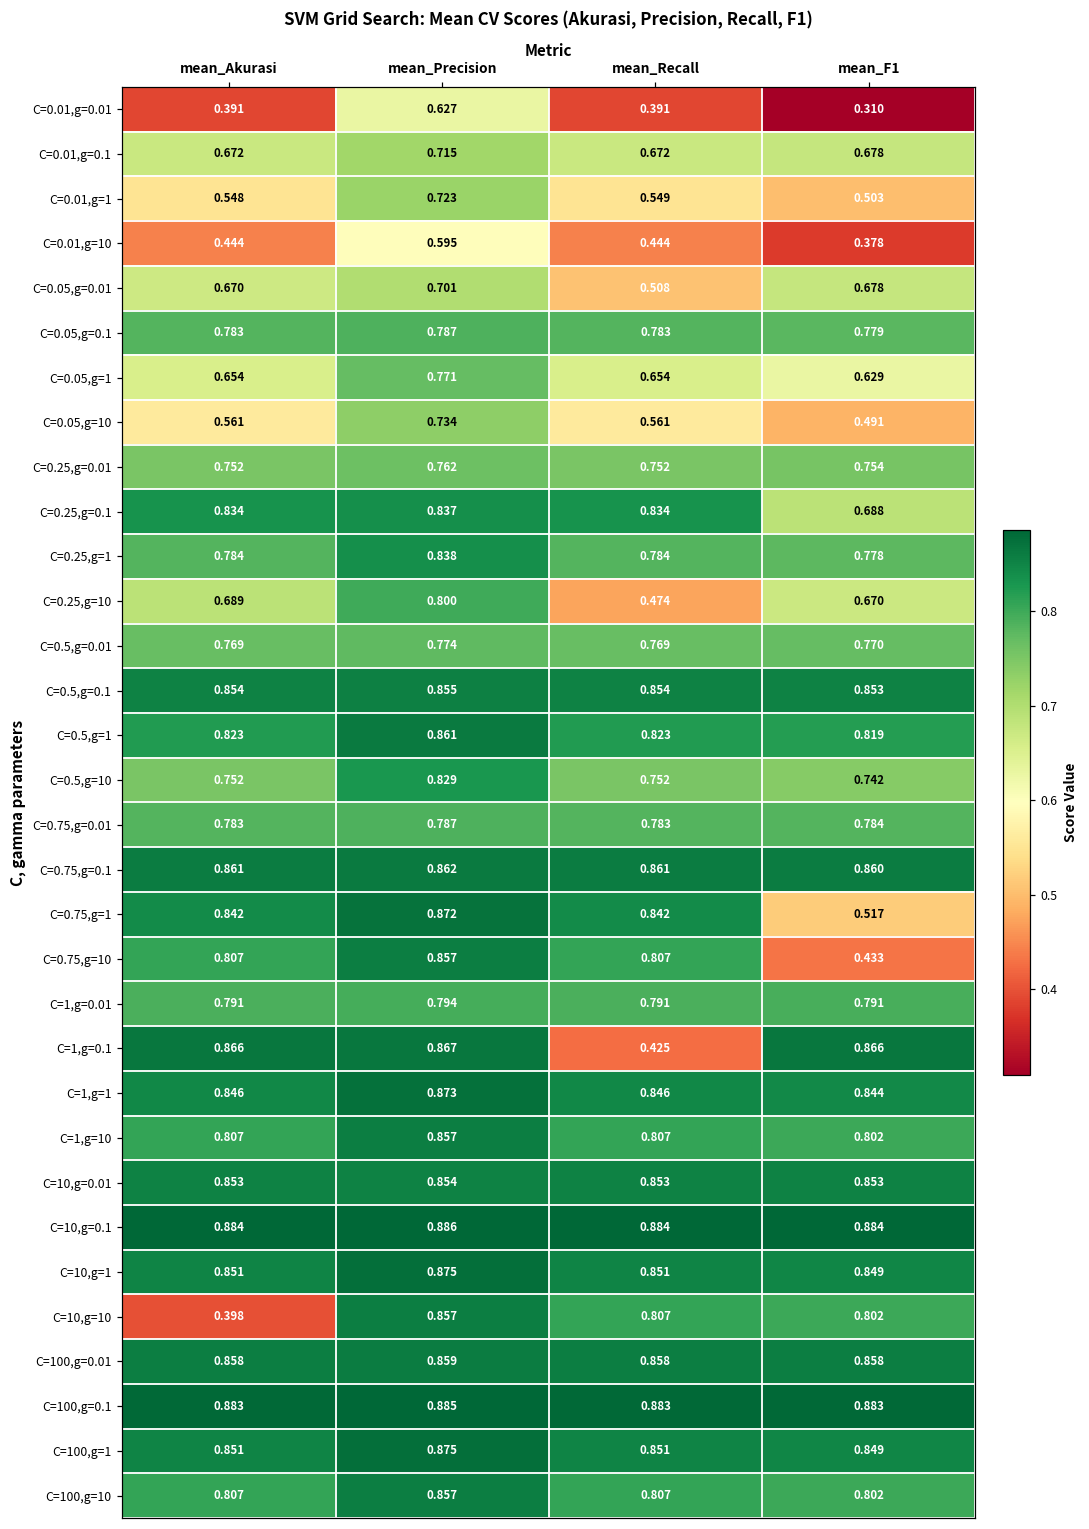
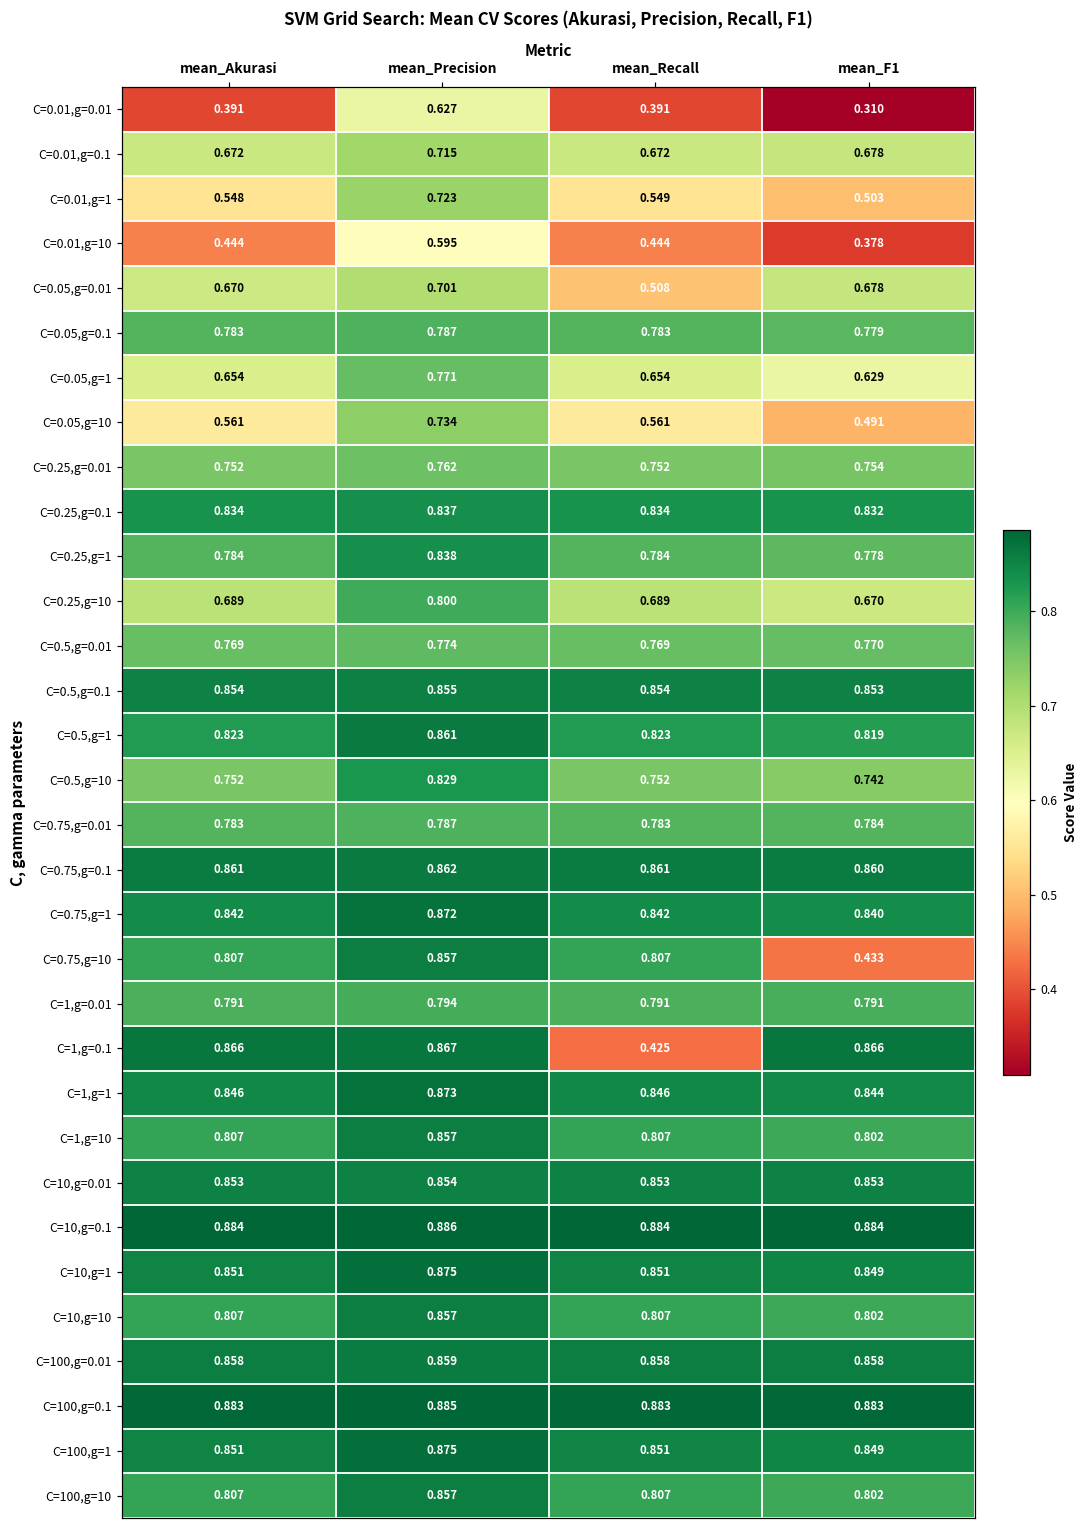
C=0.25,g=0.1, mean_F1: 0.688 -> 0.832
C=0.25,g=10, mean_Recall: 0.474 -> 0.689
C=0.75,g=1, mean_F1: 0.517 -> 0.840
C=10,g=10, mean_Akurasi: 0.398 -> 0.807
